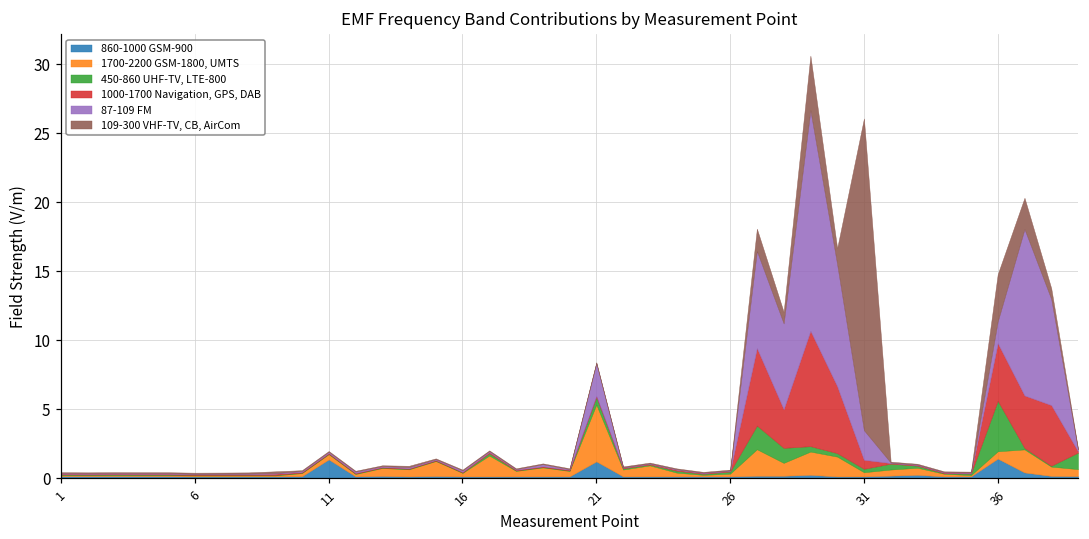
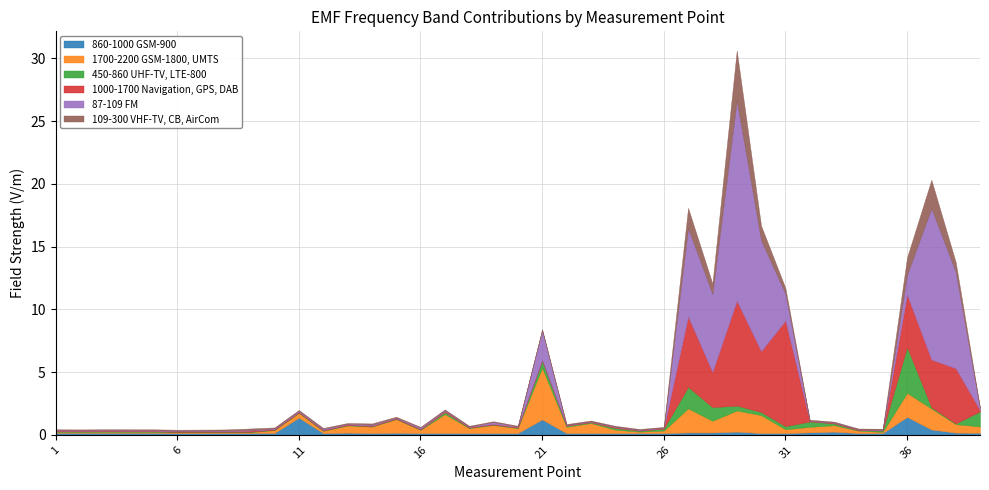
1000-1700 Navigation, GPS, DAB, 31: 0.7 -> 8.4
109-300 VHF-TV, CB, AirCom, 31: 22.6 -> 0.5
1700-2200 GSM-1800, UMTS, 36: 0.5 -> 1.9
109-300 VHF-TV, CB, AirCom, 36: 3.4 -> 1.4
